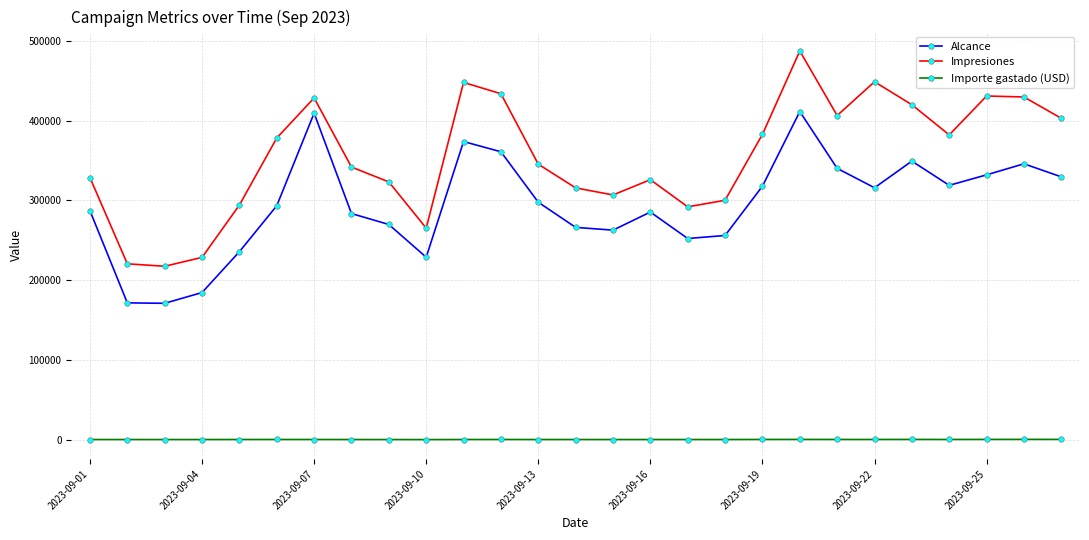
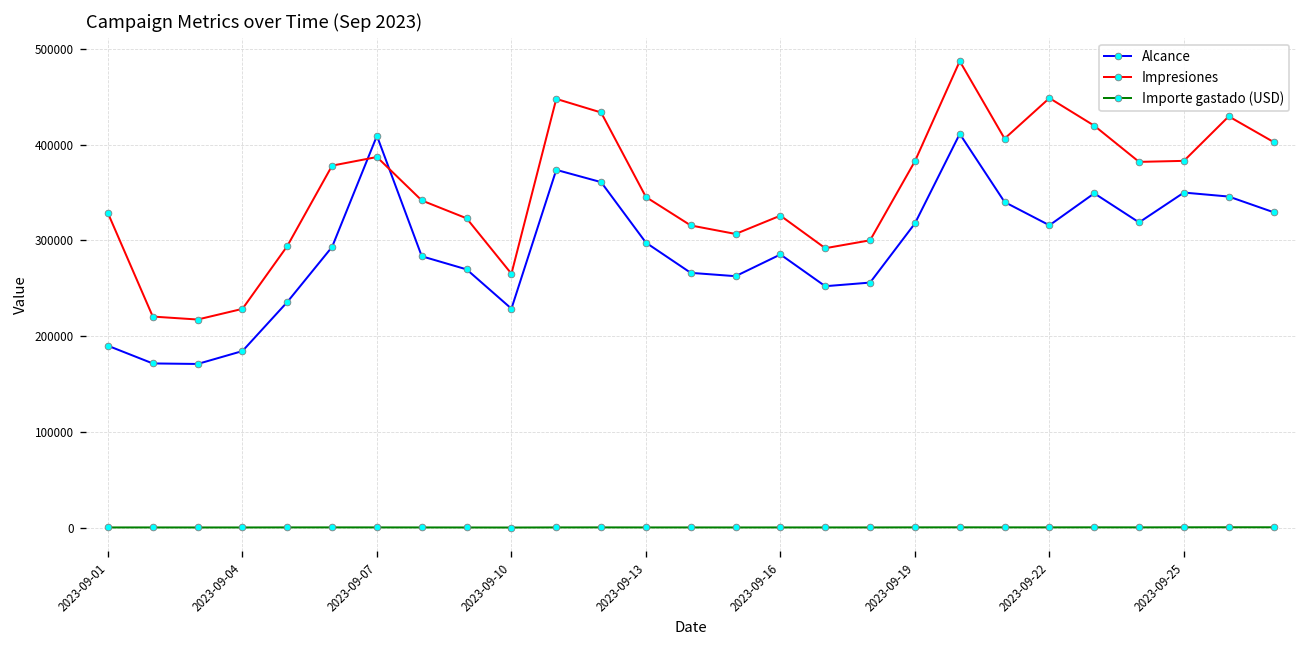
Alcance, 2023-09-01: 290000 -> 190000
Impresiones, 2023-09-07: 430000 -> 390000
Alcance, 2023-09-25: 330000 -> 350000
Impresiones, 2023-09-25: 430000 -> 380000
